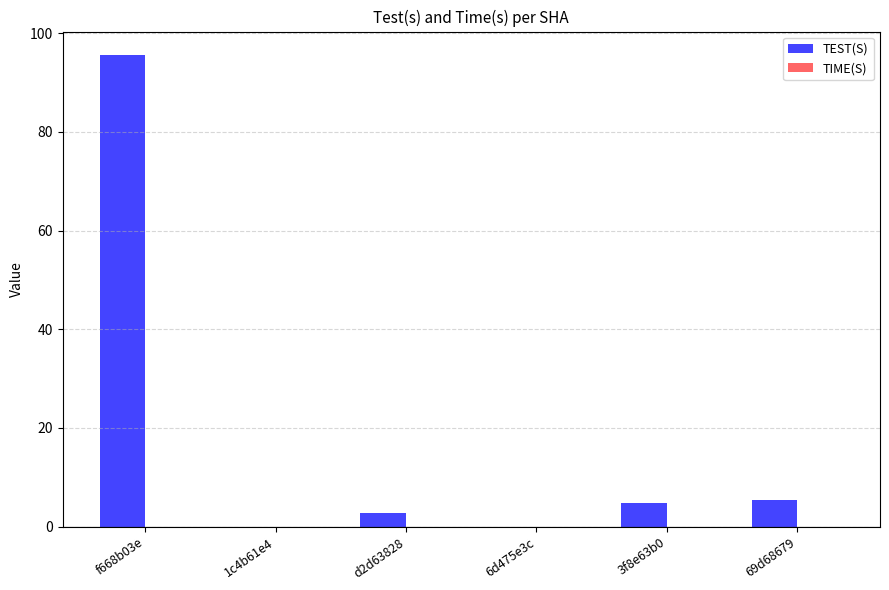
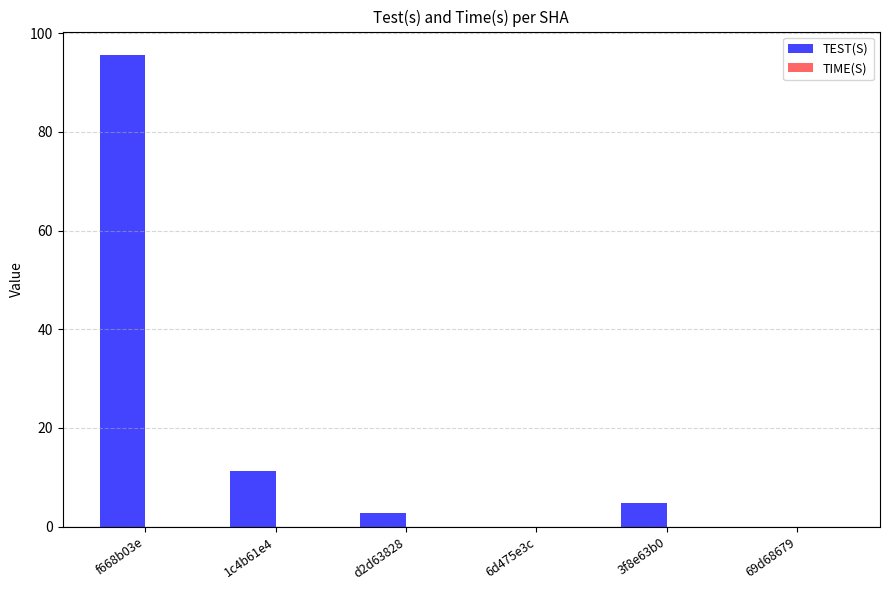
TEST(S), 1c4b61e4: 0 -> 11
TEST(S), 69d68679: 6 -> 0
